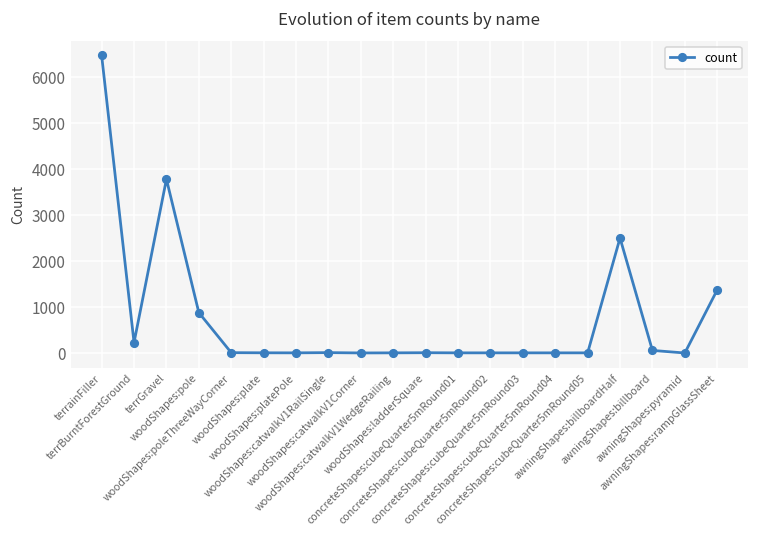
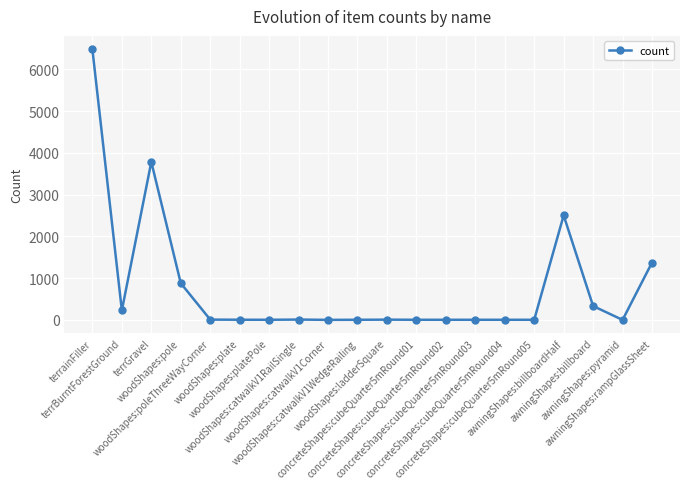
awningShapes:billboard: 100 -> 300
